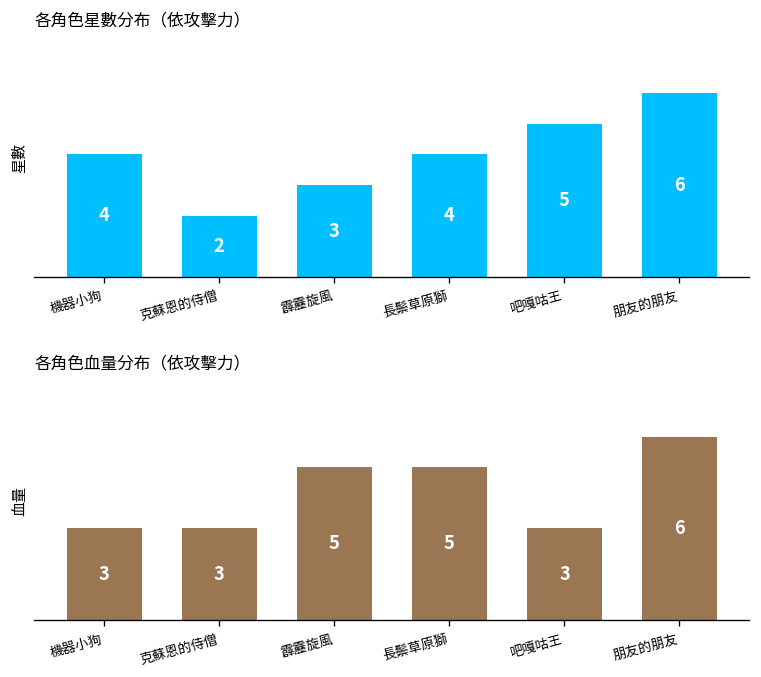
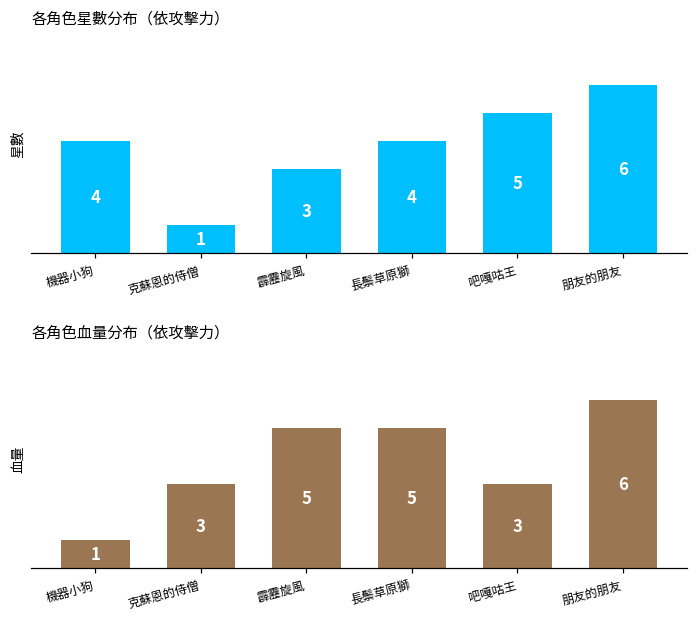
各角色星數分布（依攻擊力）, 克蘇恩的侍僧: 2 -> 1
各角色血量分布（依攻擊力）, 機器小狗: 3 -> 1
